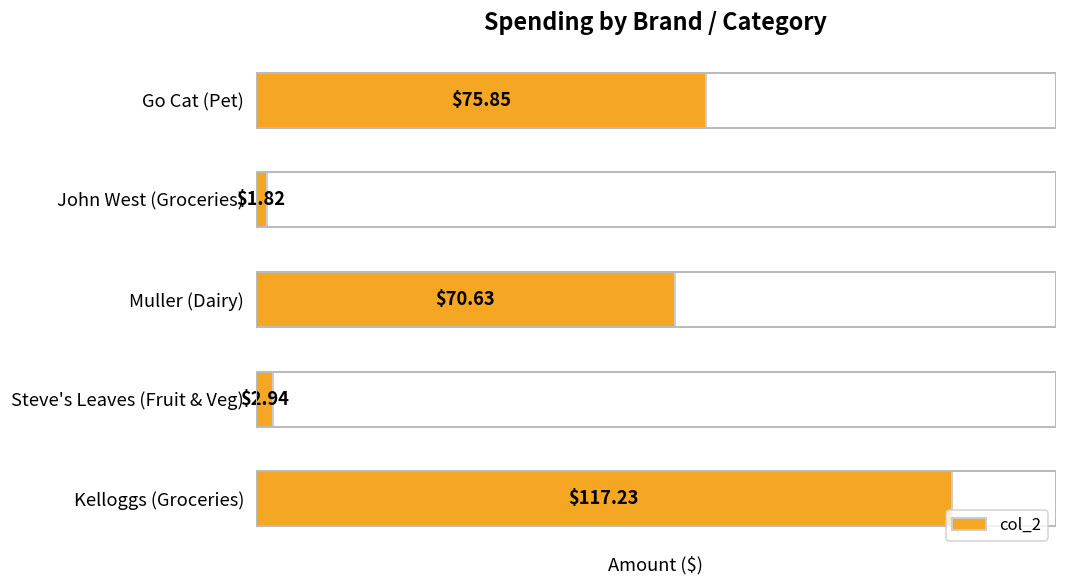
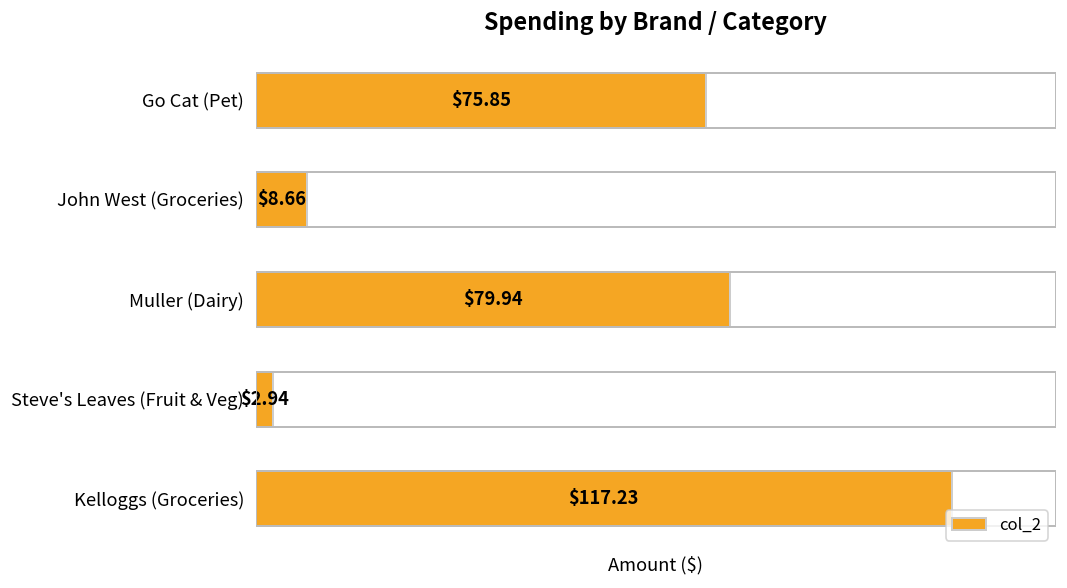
John West (Groceries): $1.82 -> $8.66
Muller (Dairy): $70.63 -> $79.94
